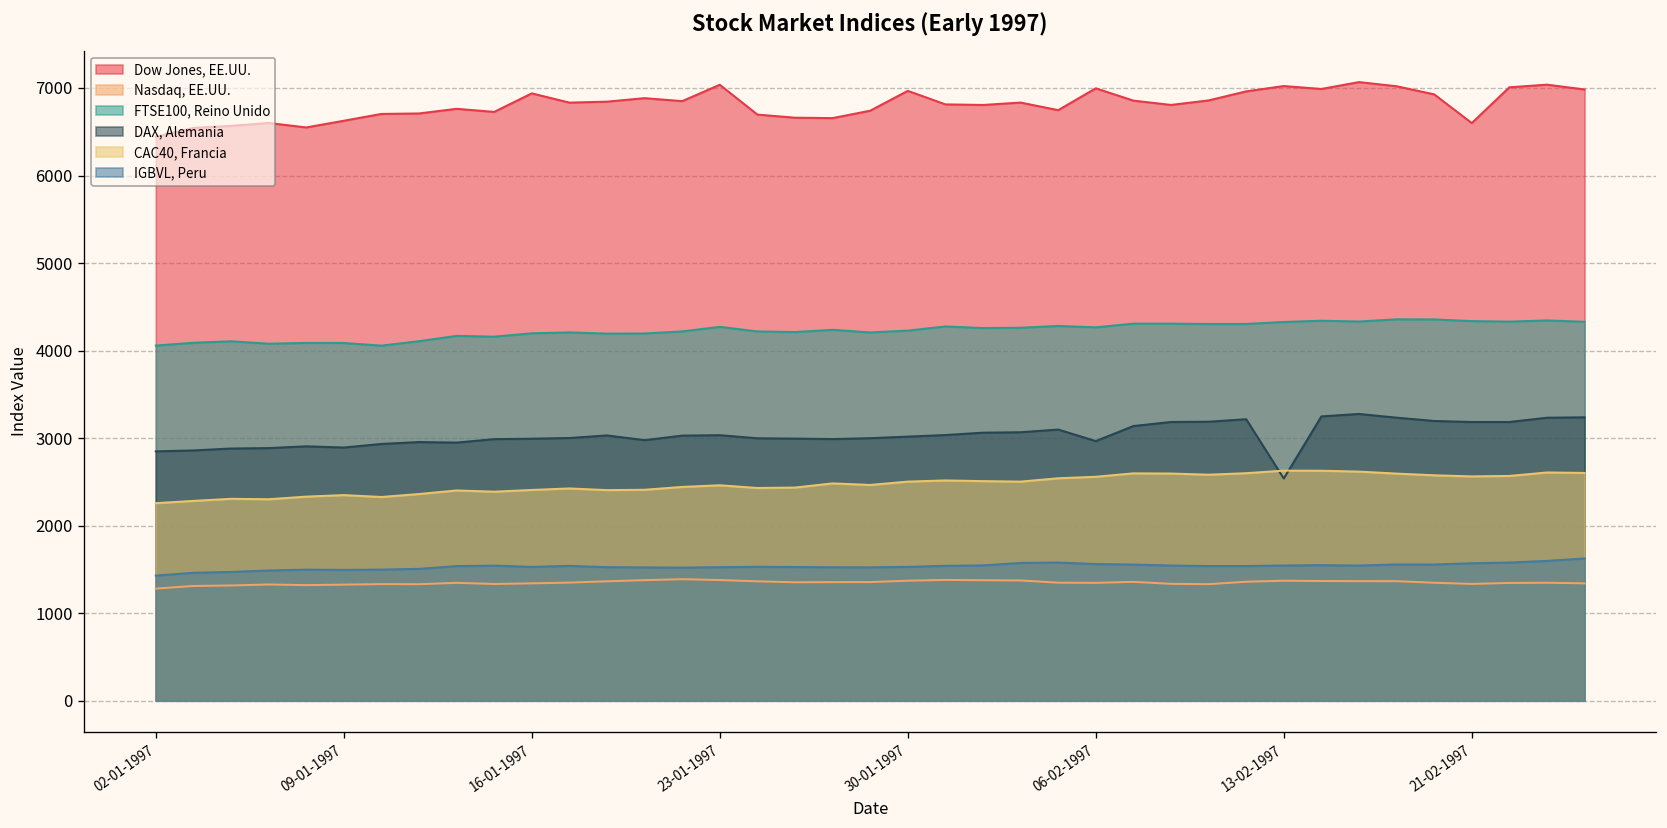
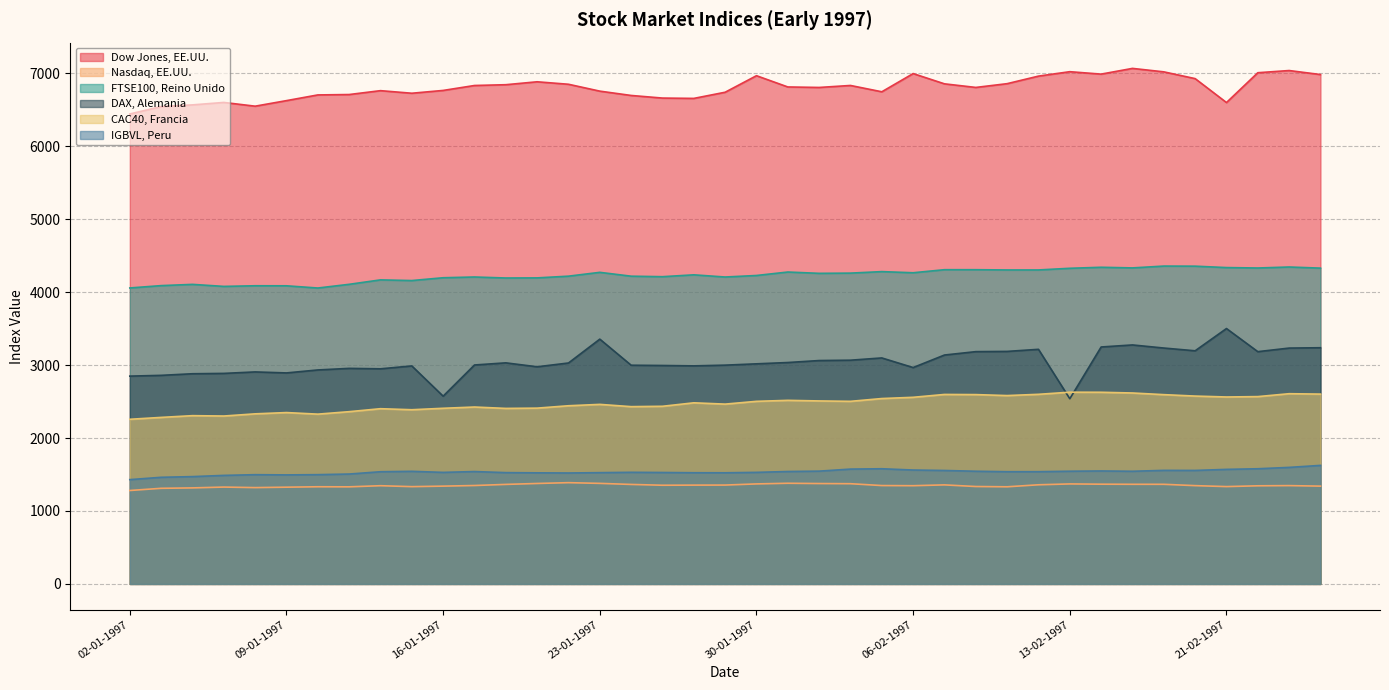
Dow Jones, EE.UU., 16-01-1997: 6900 -> 6800
DAX, Alemania, 16-01-1997: 3000 -> 2600
Dow Jones, EE.UU., 23-01-1997: 7000 -> 6800
DAX, Alemania, 23-01-1997: 3000 -> 3400
DAX, Alemania, 21-02-1997: 3200 -> 3500
